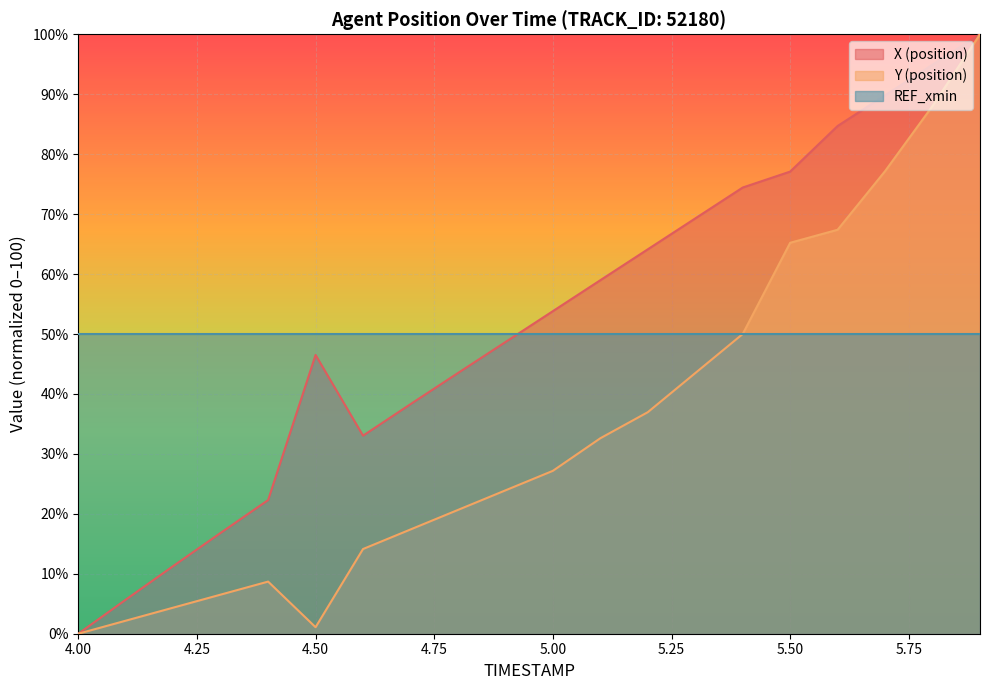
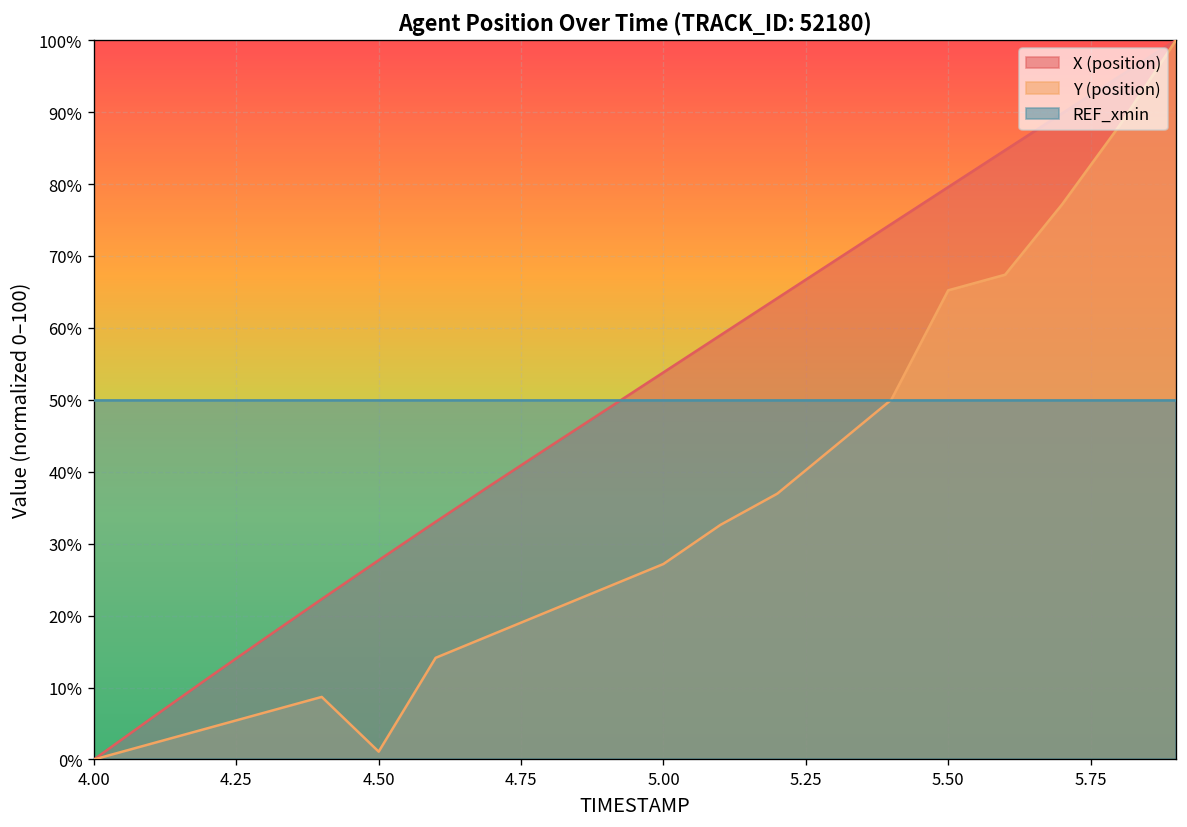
X (position), 4.50: 47% -> 28%
X (position), 5.50: 77% -> 80%
